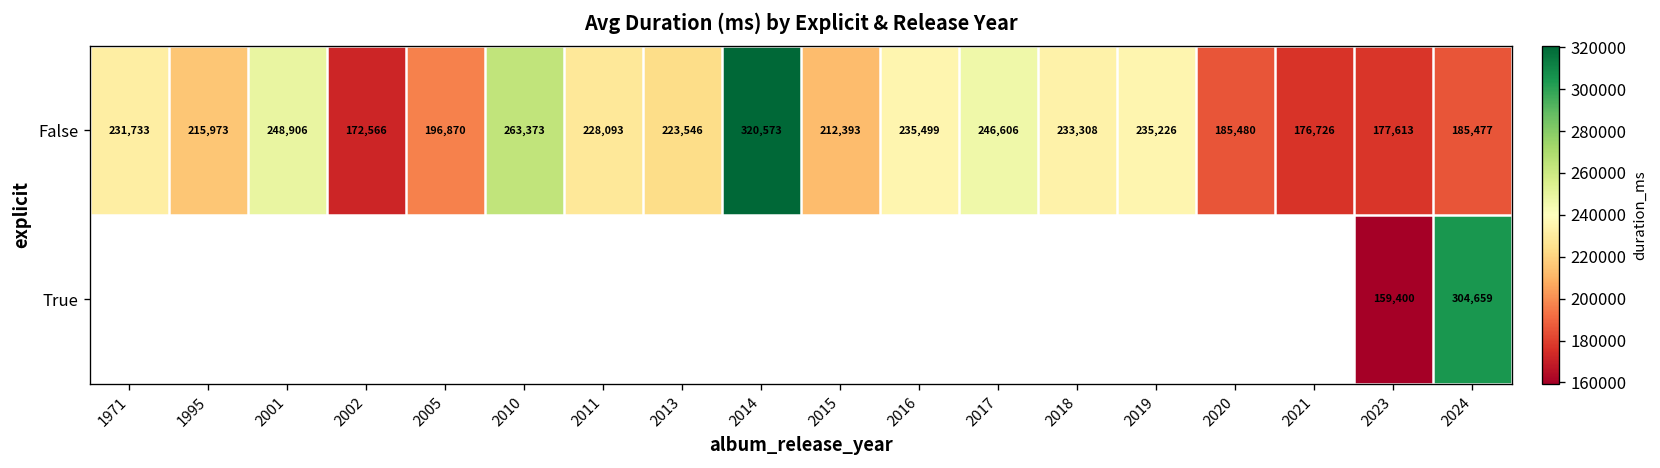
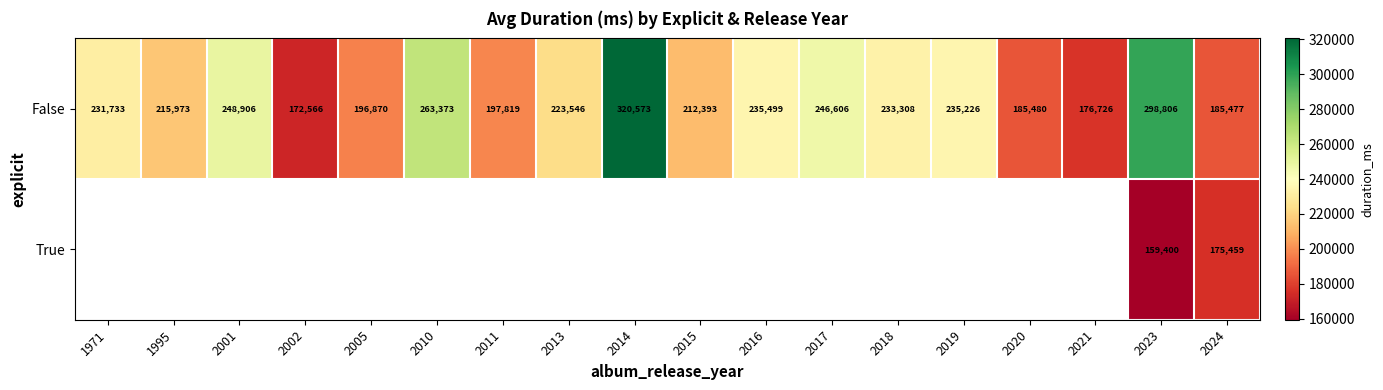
False, 2011: 228,093 -> 197,819
False, 2023: 177,613 -> 298,806
True, 2024: 304,659 -> 175,459
